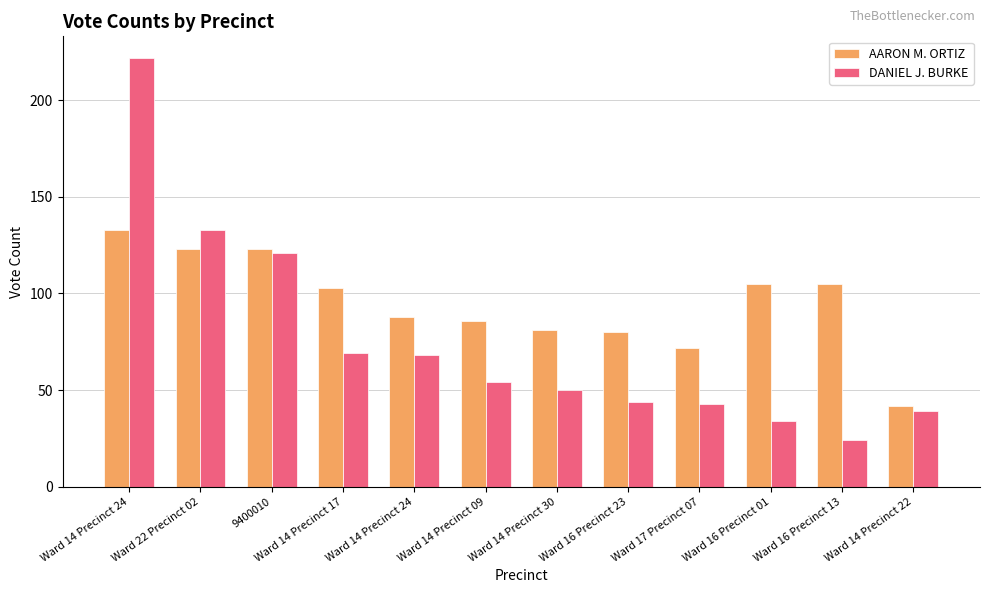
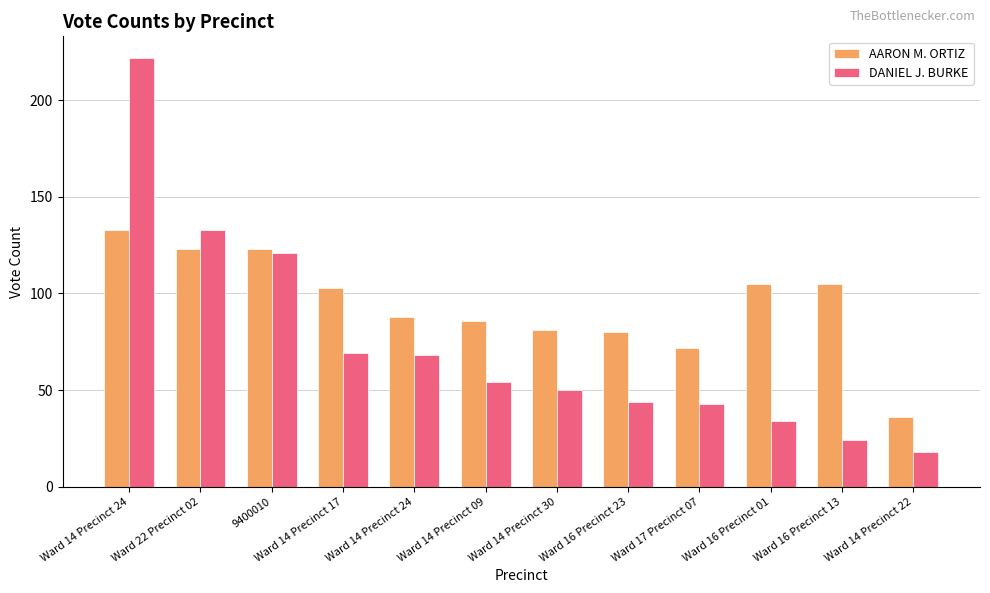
AARON M. ORTIZ, Ward 14 Precinct 22: 42 -> 36
DANIEL J. BURKE, Ward 14 Precinct 22: 39 -> 18
